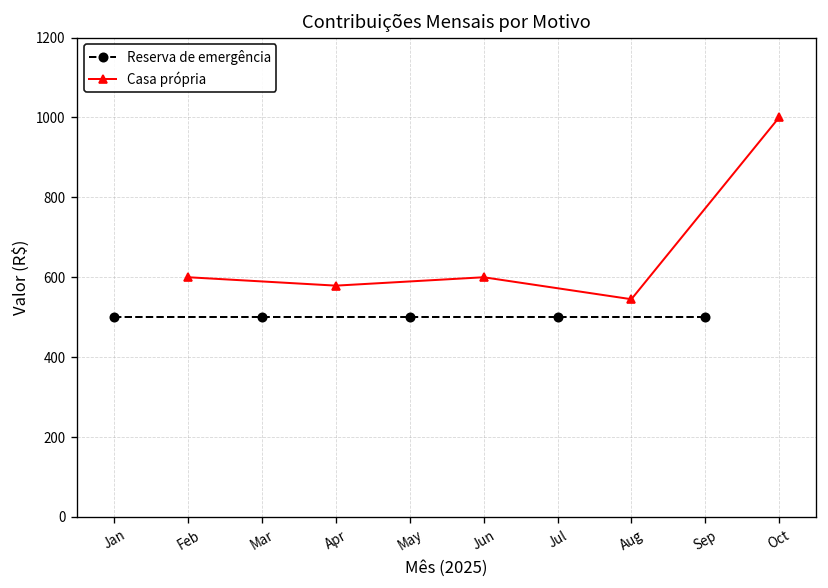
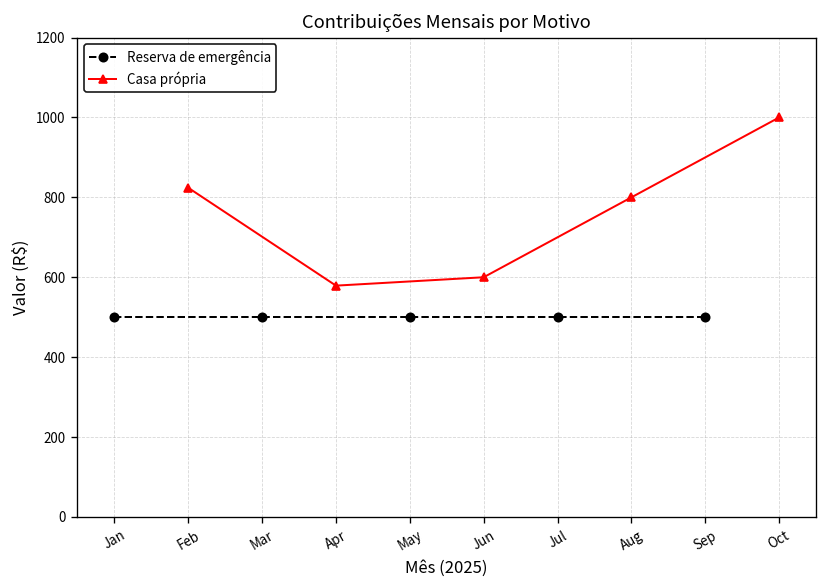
Casa própria, Feb: 600 -> 820
Casa própria, Aug: 550 -> 800
